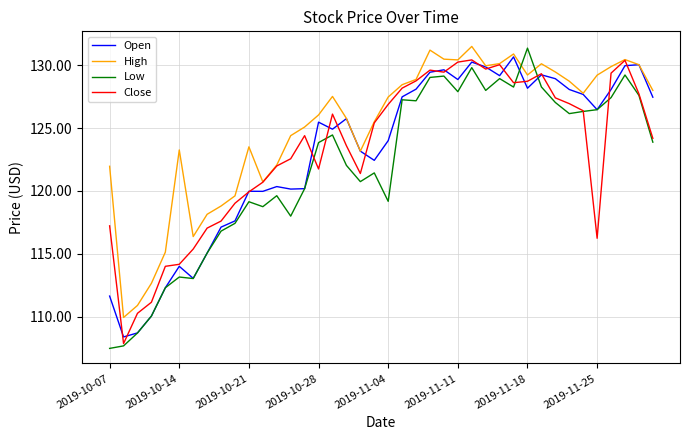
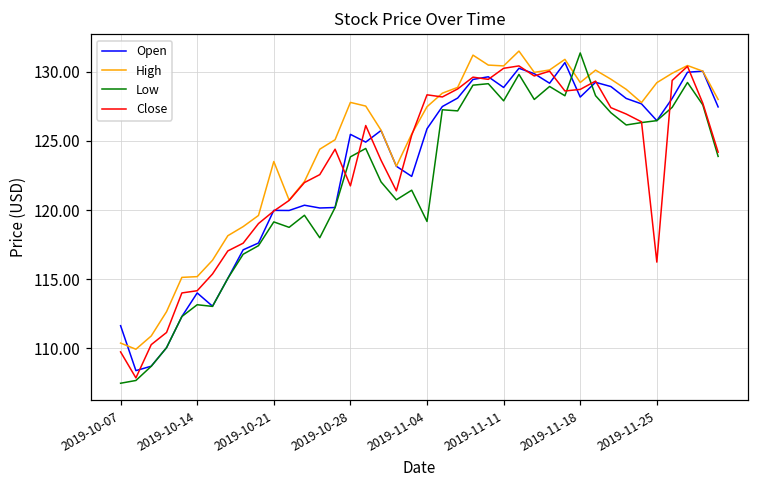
High, 2019-10-07: 122.0 -> 110.4
Close, 2019-10-07: 117.2 -> 109.7
High, 2019-10-14: 123.3 -> 115.2
High, 2019-10-28: 126.0 -> 127.8
Open, 2019-11-04: 124.0 -> 125.9
Close, 2019-11-04: 126.9 -> 128.3
